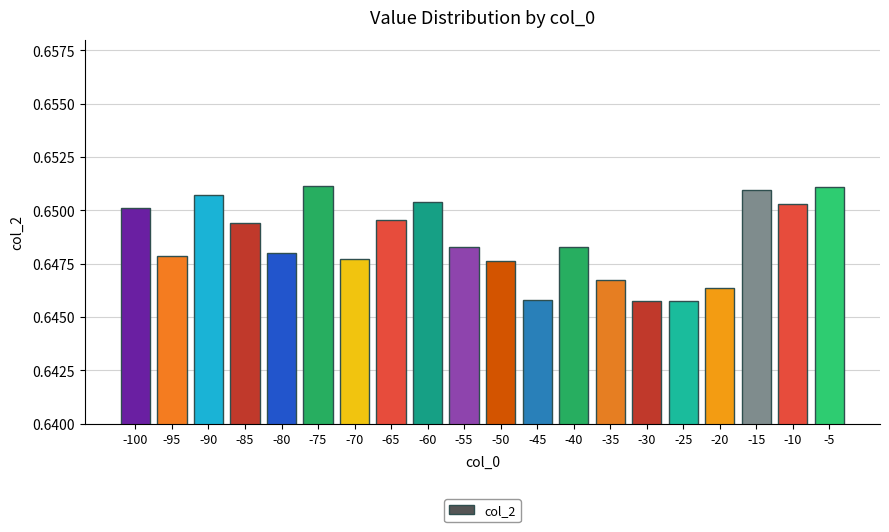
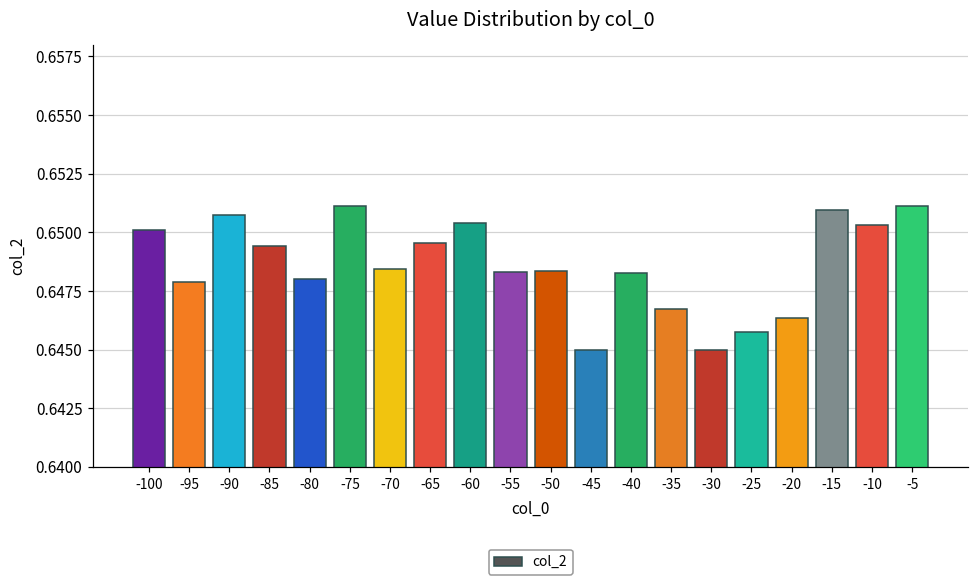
-70: 0.6477 -> 0.6484
-50: 0.6476 -> 0.6484
-45: 0.6458 -> 0.6450
-30: 0.6457 -> 0.6450
